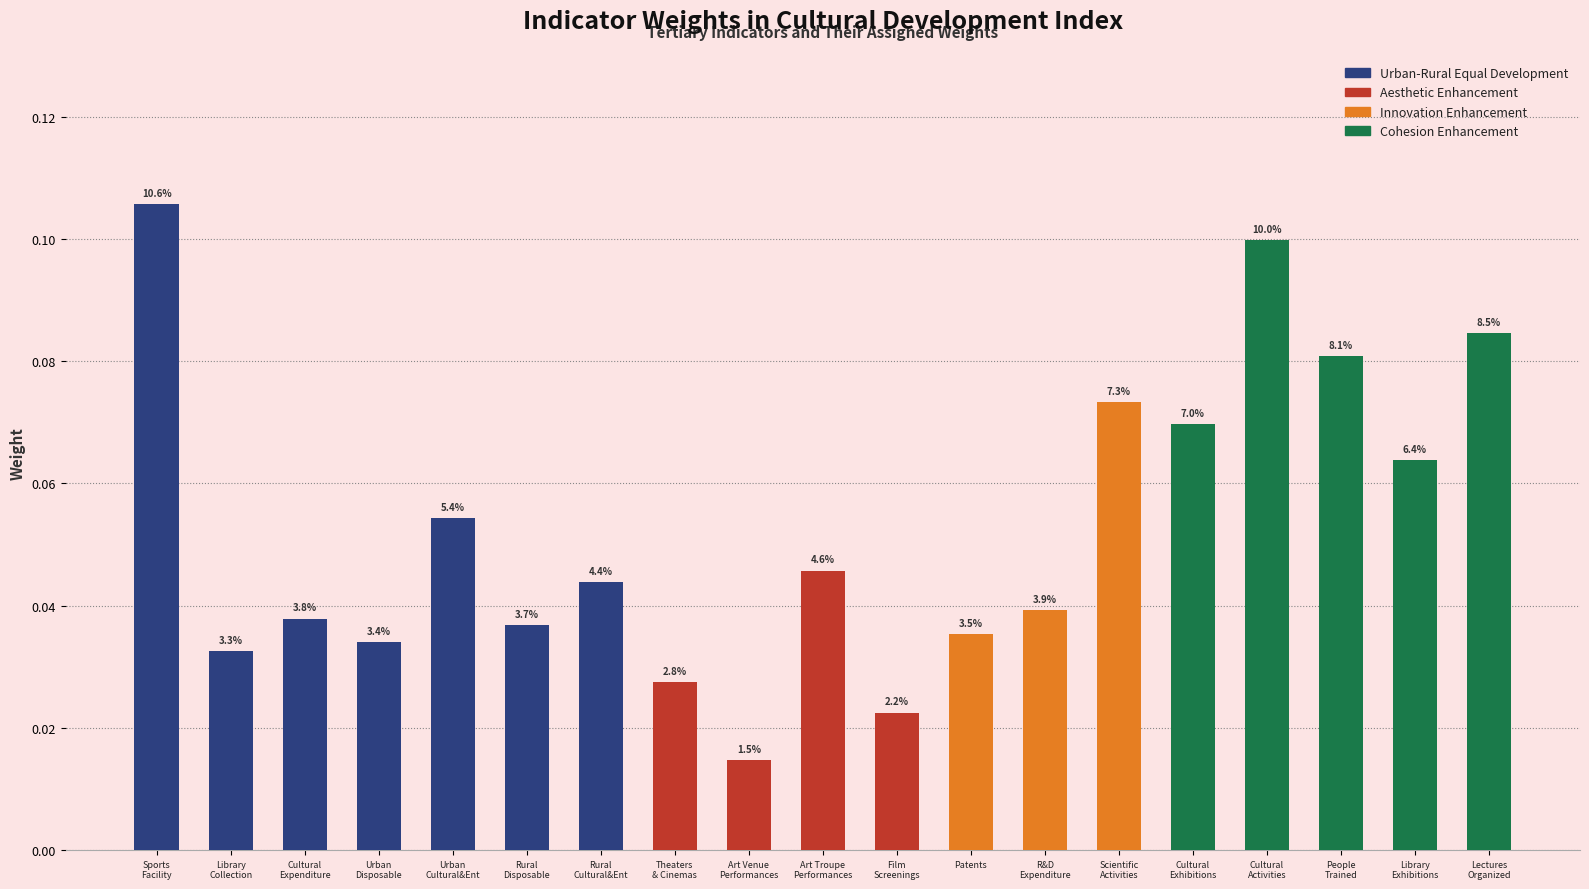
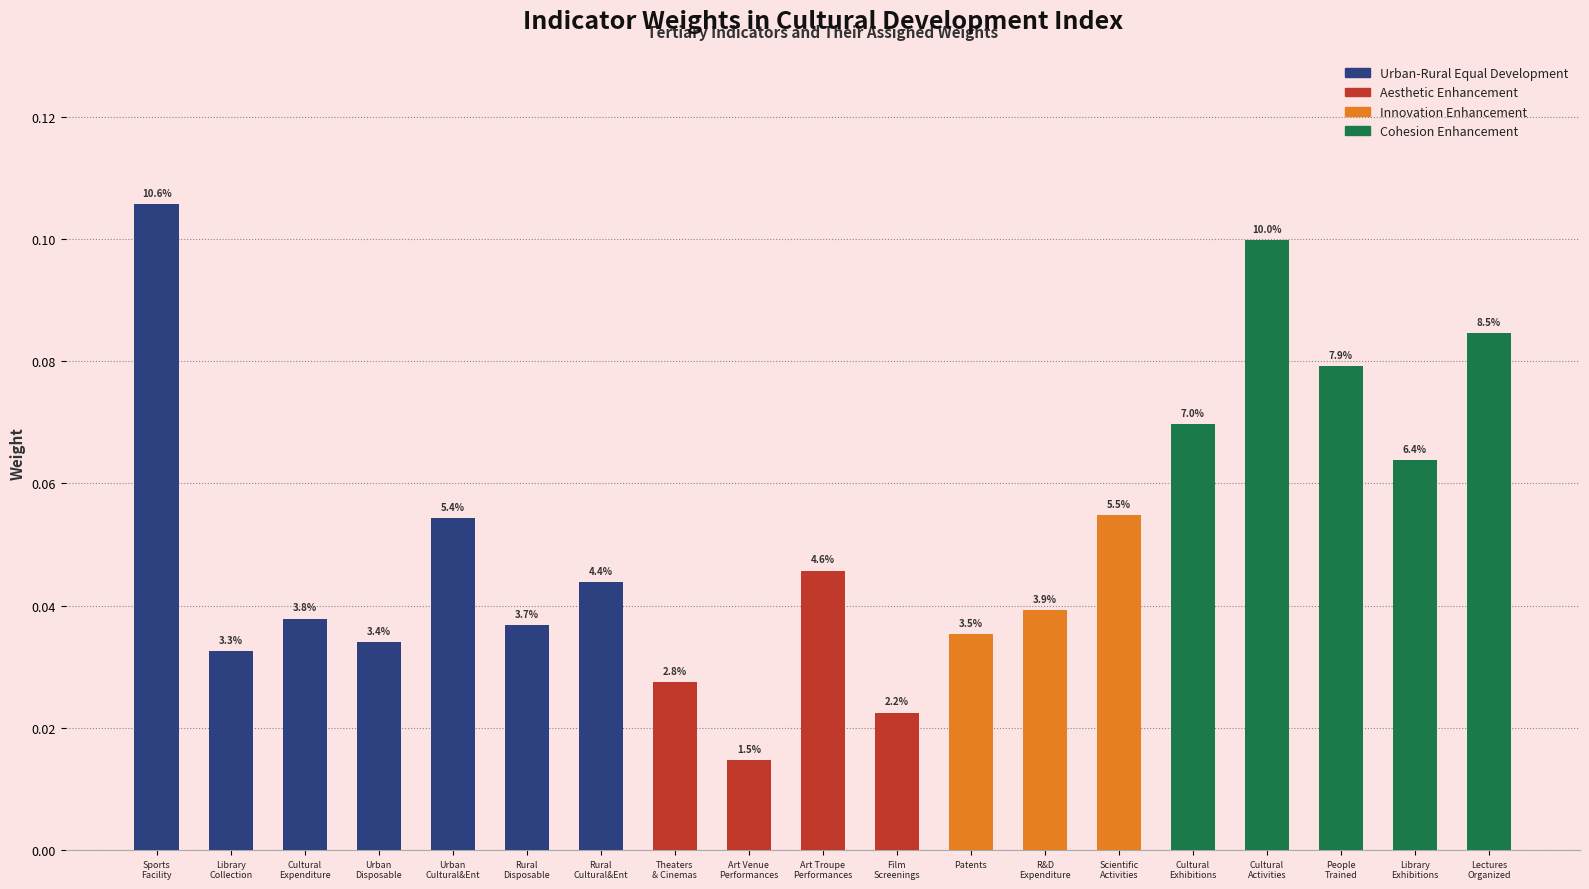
Scientific Activities: 7.3% -> 5.5%
People Trained: 8.1% -> 7.9%
